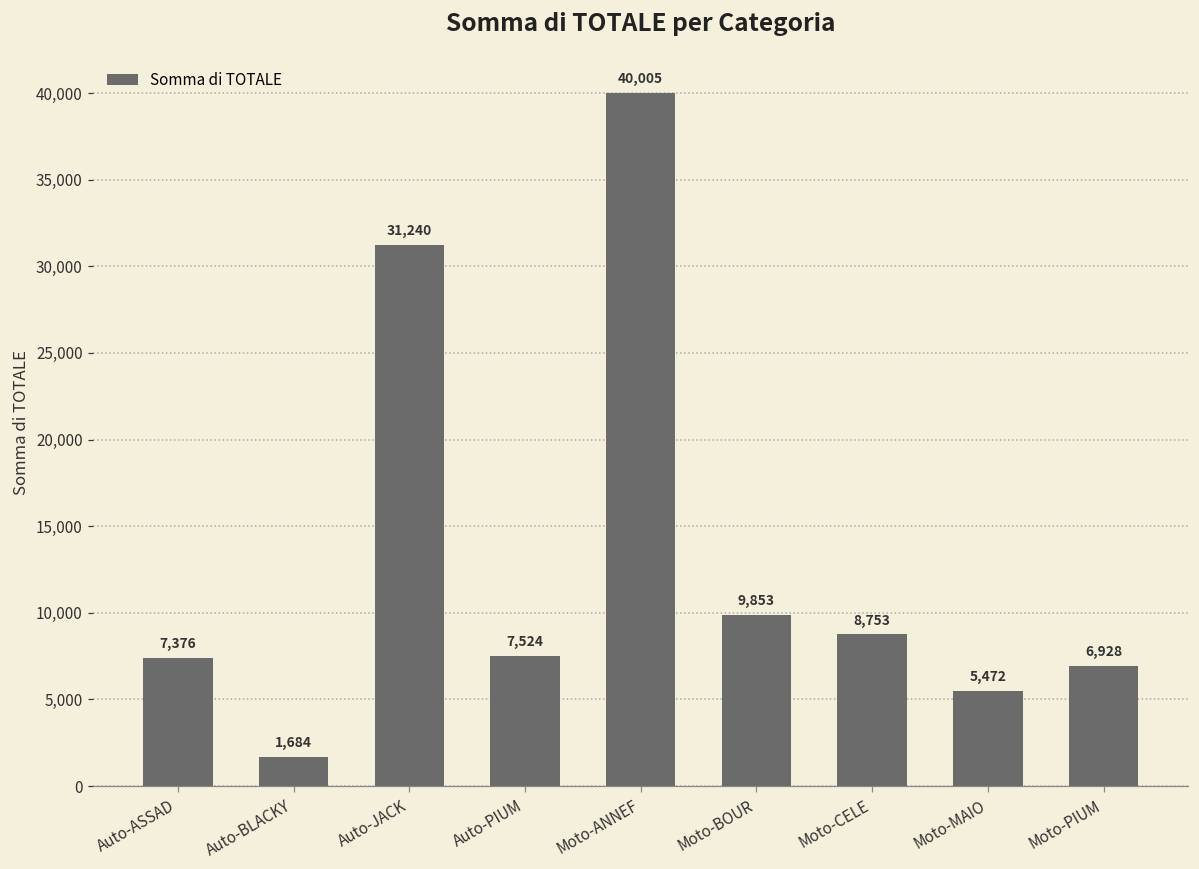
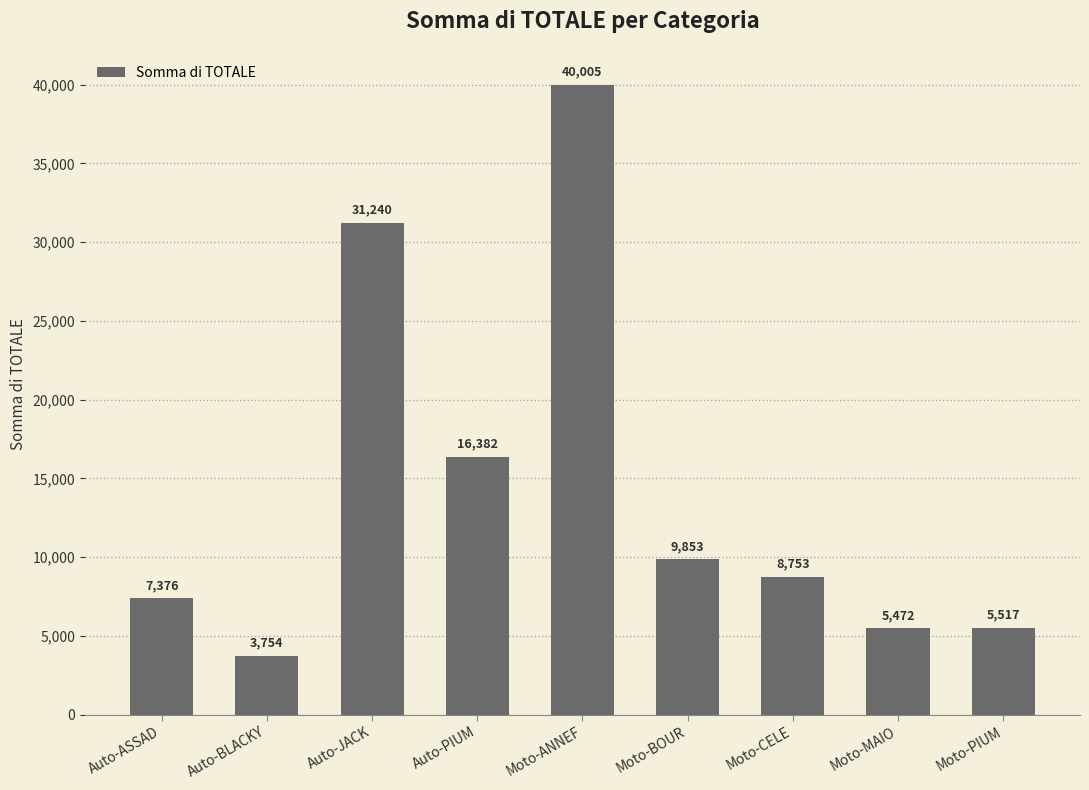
Auto-BLACKY: 1,684 -> 3,754
Auto-PIUM: 7,524 -> 16,382
Moto-PIUM: 6,928 -> 5,517
